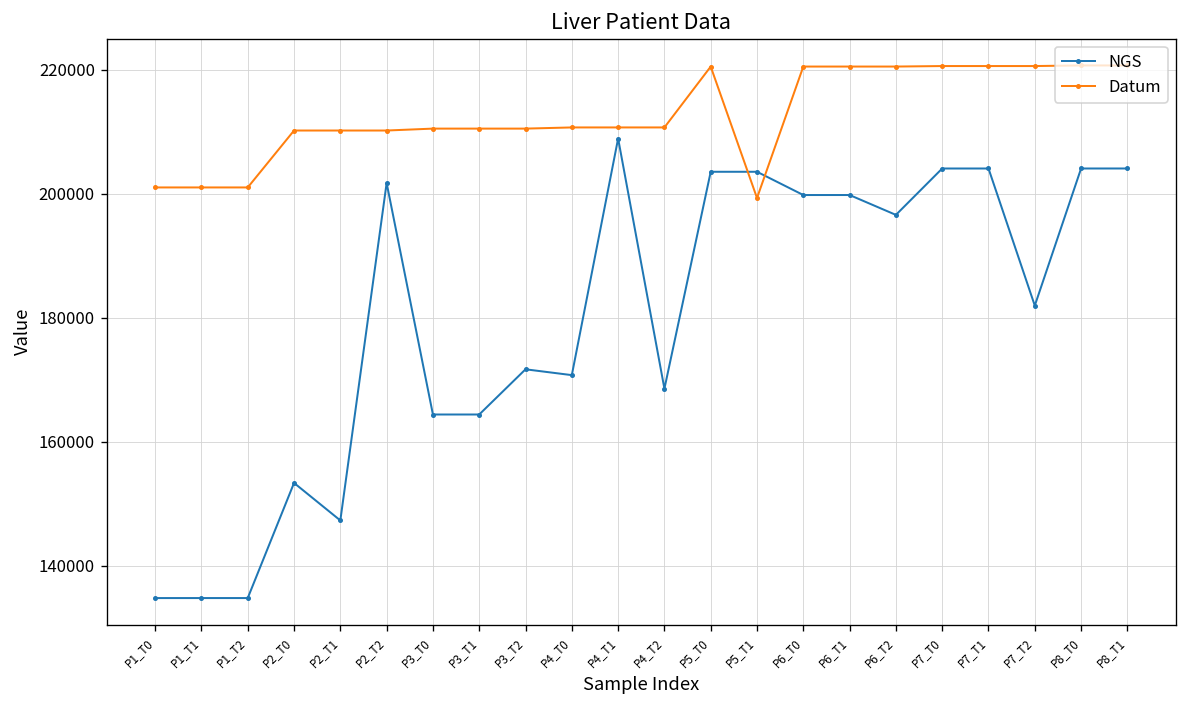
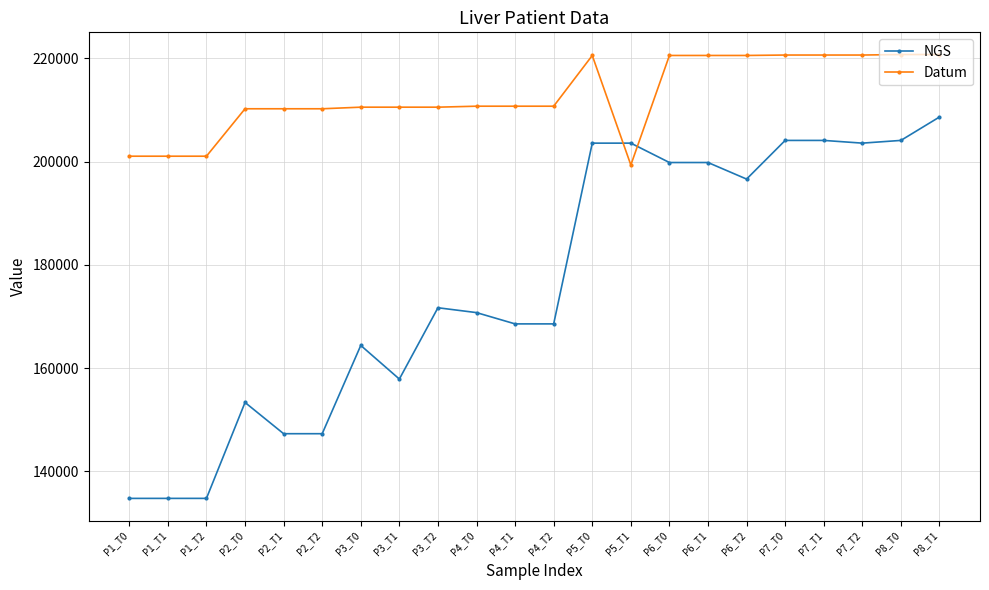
NGS, P2_T2: 202000 -> 147000
NGS, P3_T1: 164000 -> 158000
NGS, P4_T1: 209000 -> 169000
NGS, P7_T2: 182000 -> 204000
NGS, P8_T1: 204000 -> 209000
